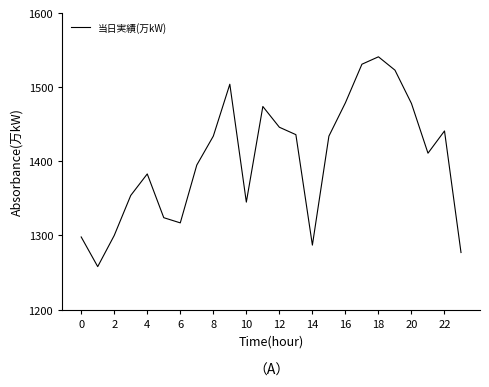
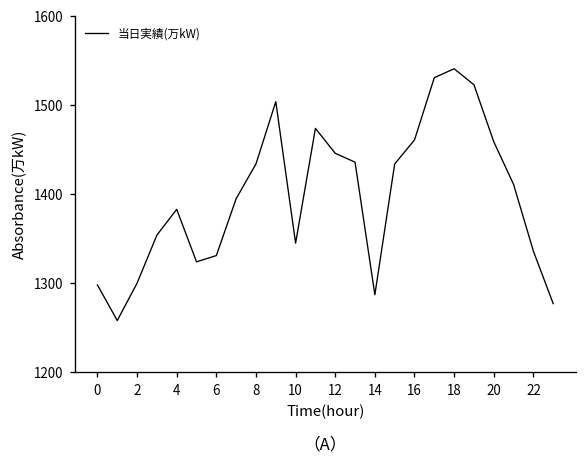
6: 1320 -> 1330
16: 1480 -> 1460
20: 1480 -> 1460
22: 1440 -> 1340
